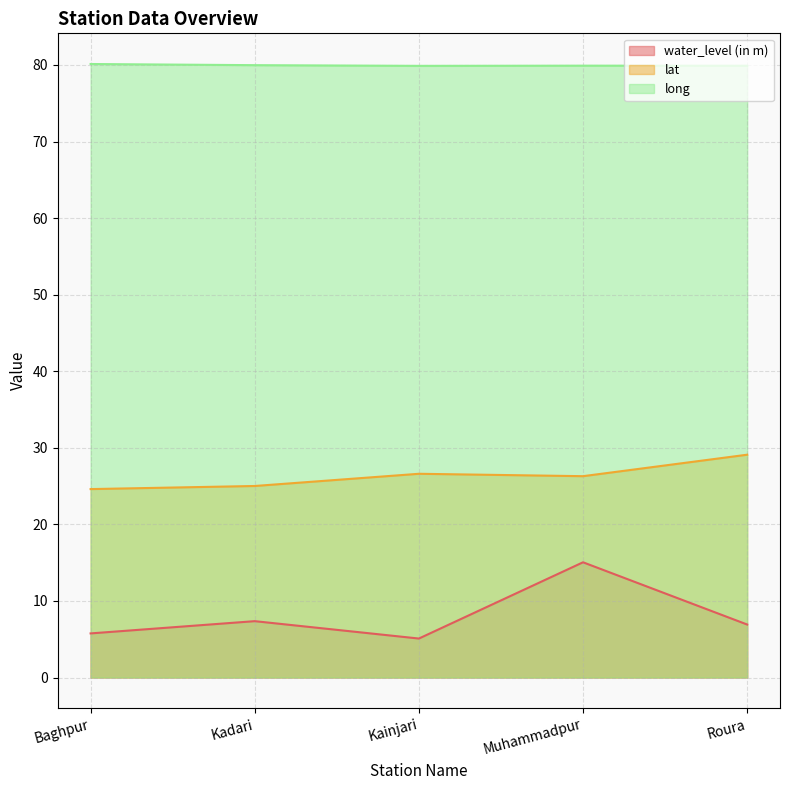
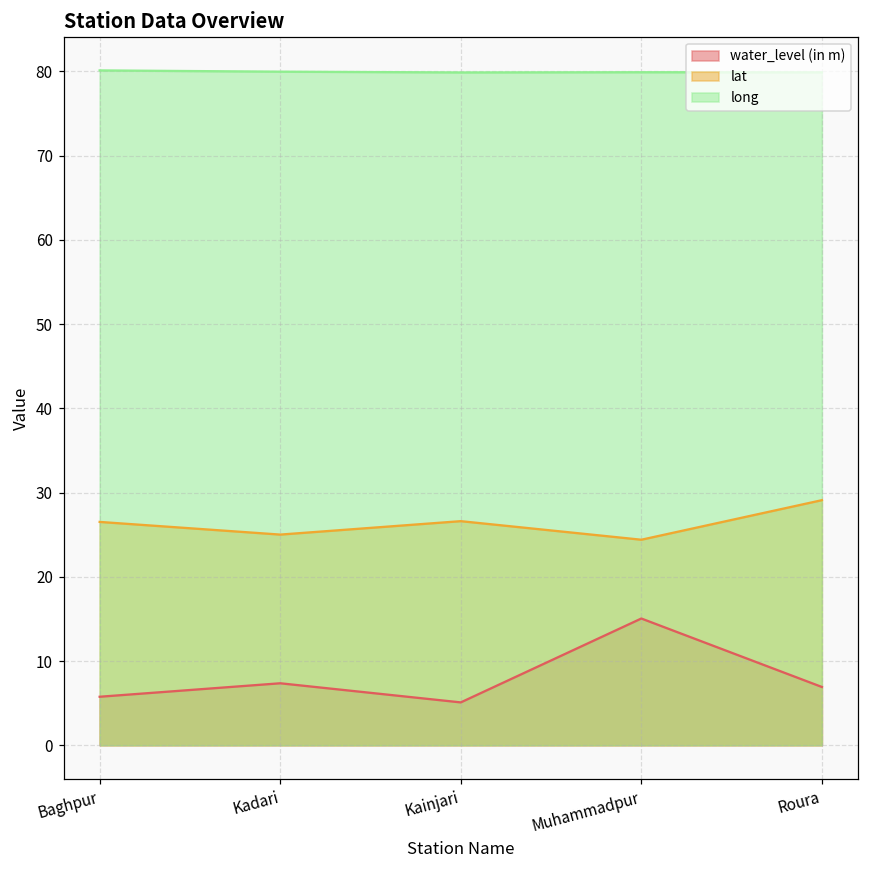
lat, Baghpur: 25 -> 27
lat, Muhammadpur: 26 -> 24
